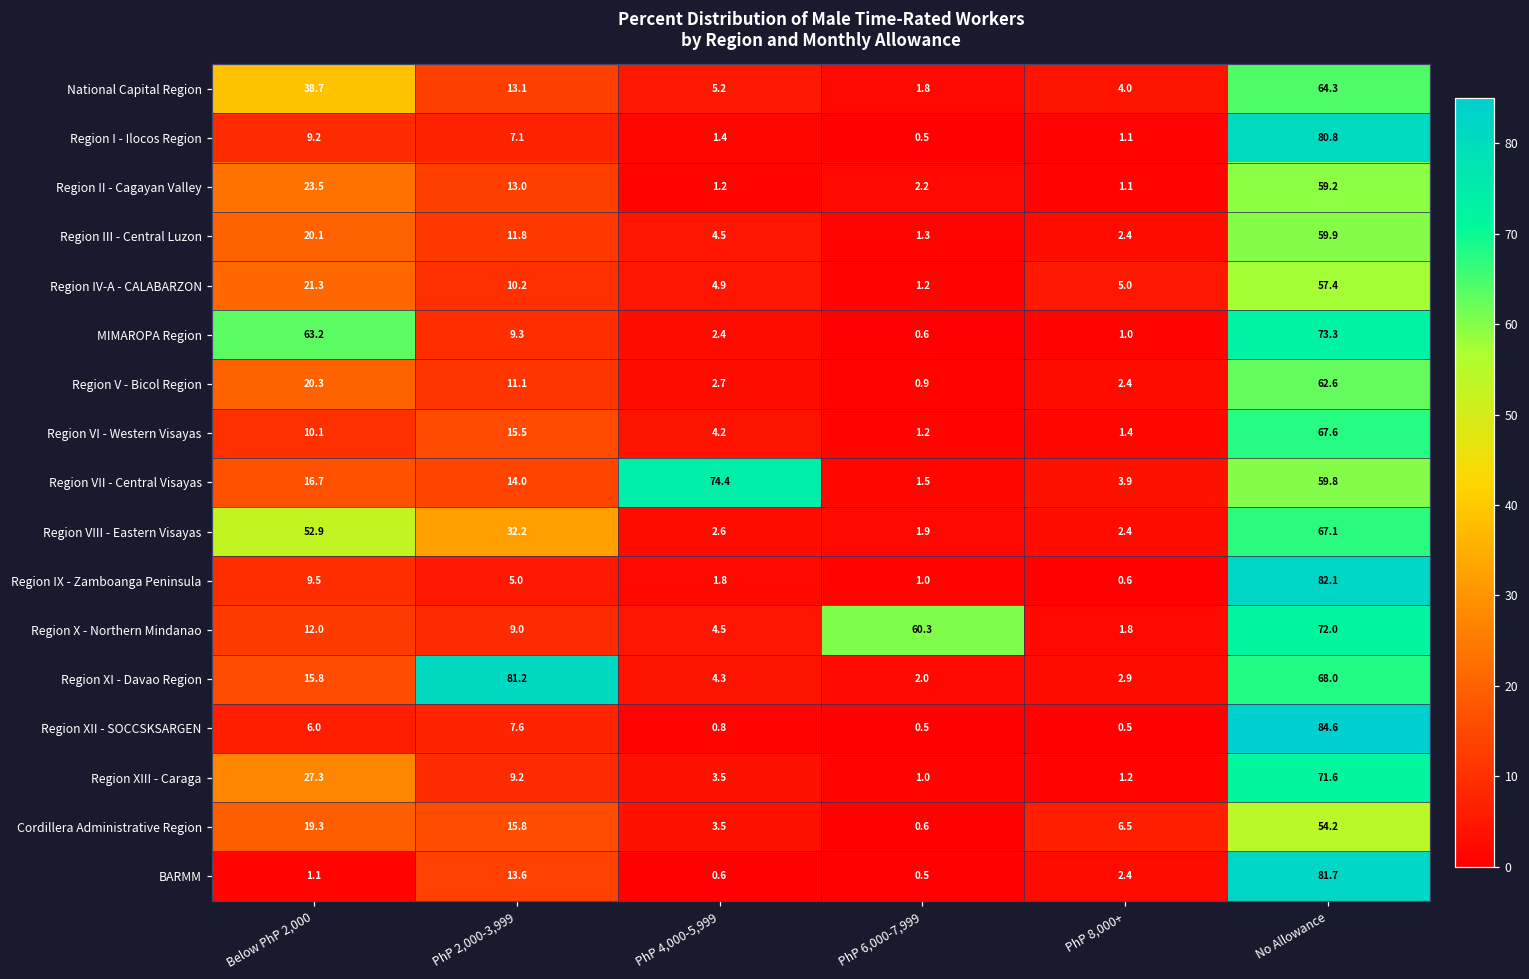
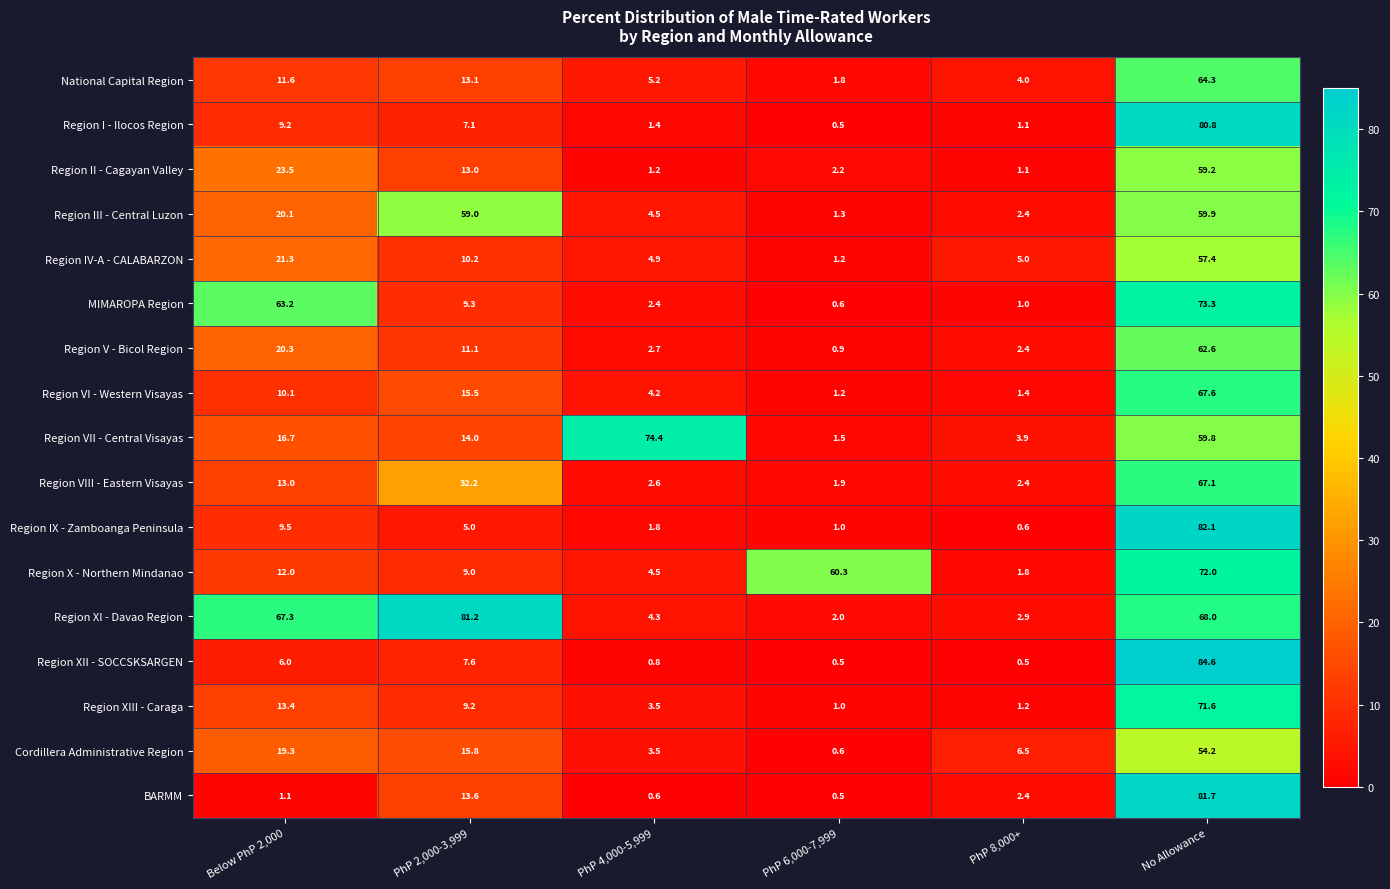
National Capital Region, Below PhP 2,000: 38.7 -> 11.6
Region III - Central Luzon, PhP 2,000-3,999: 11.8 -> 59.0
Region VIII - Eastern Visayas, Below PhP 2,000: 52.9 -> 13.0
Region XI - Davao Region, Below PhP 2,000: 15.8 -> 67.3
Region XIII - Caraga, Below PhP 2,000: 27.3 -> 13.4
